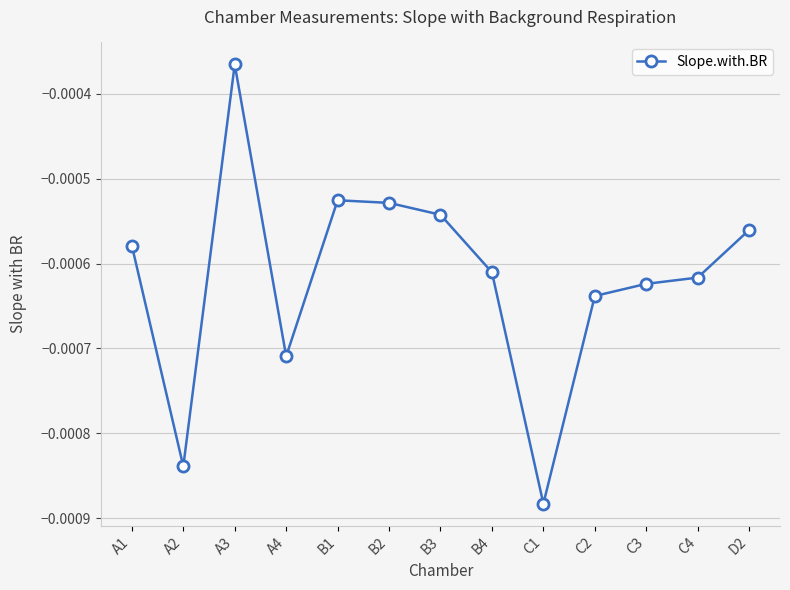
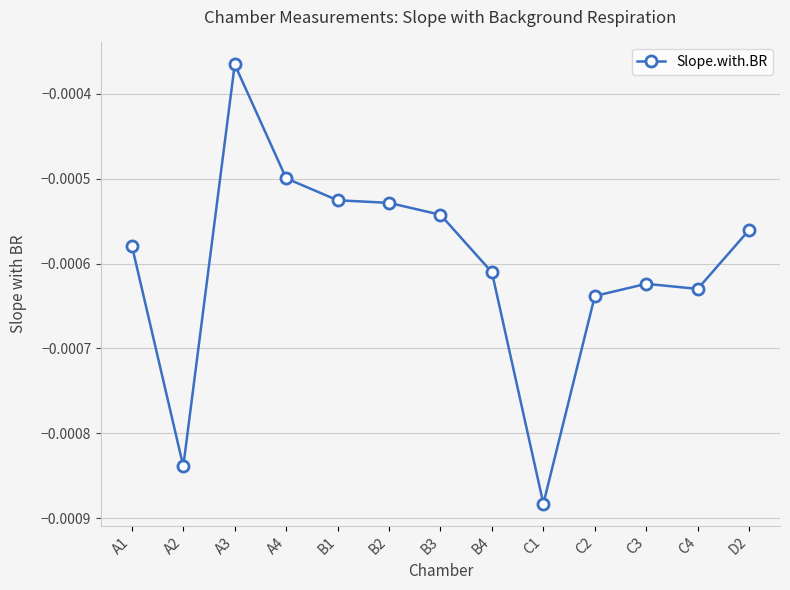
A4: -0.00071 -> -0.00050
C4: -0.00062 -> -0.00063
